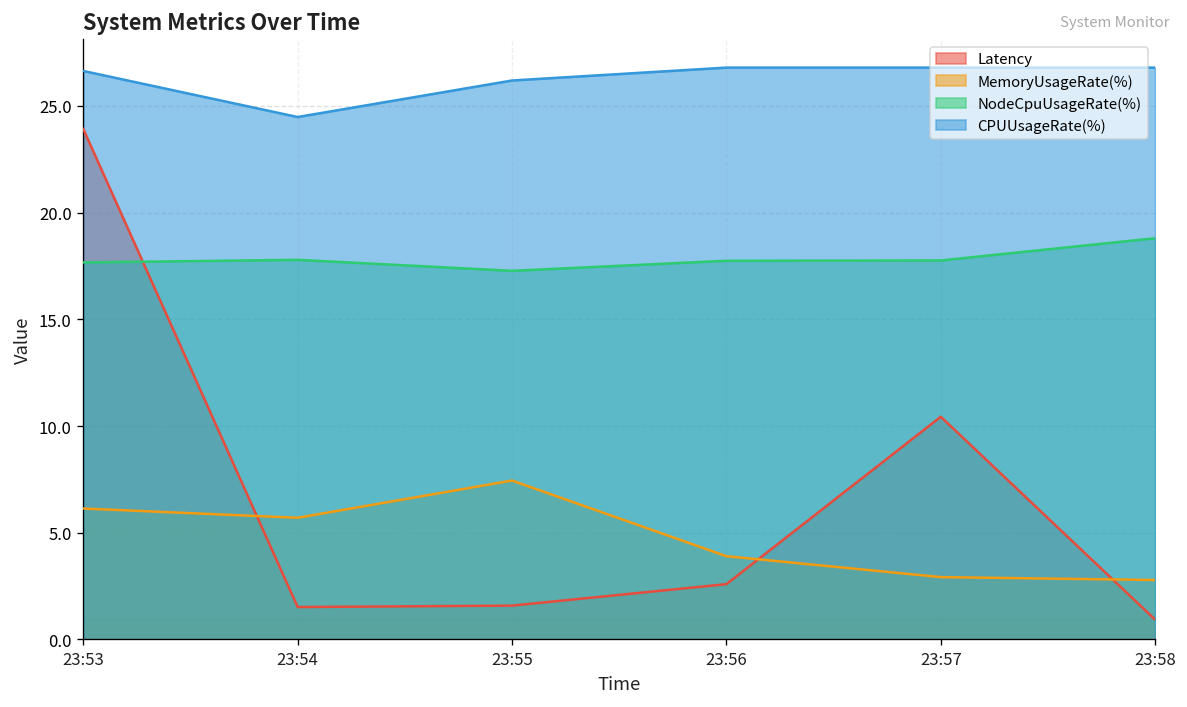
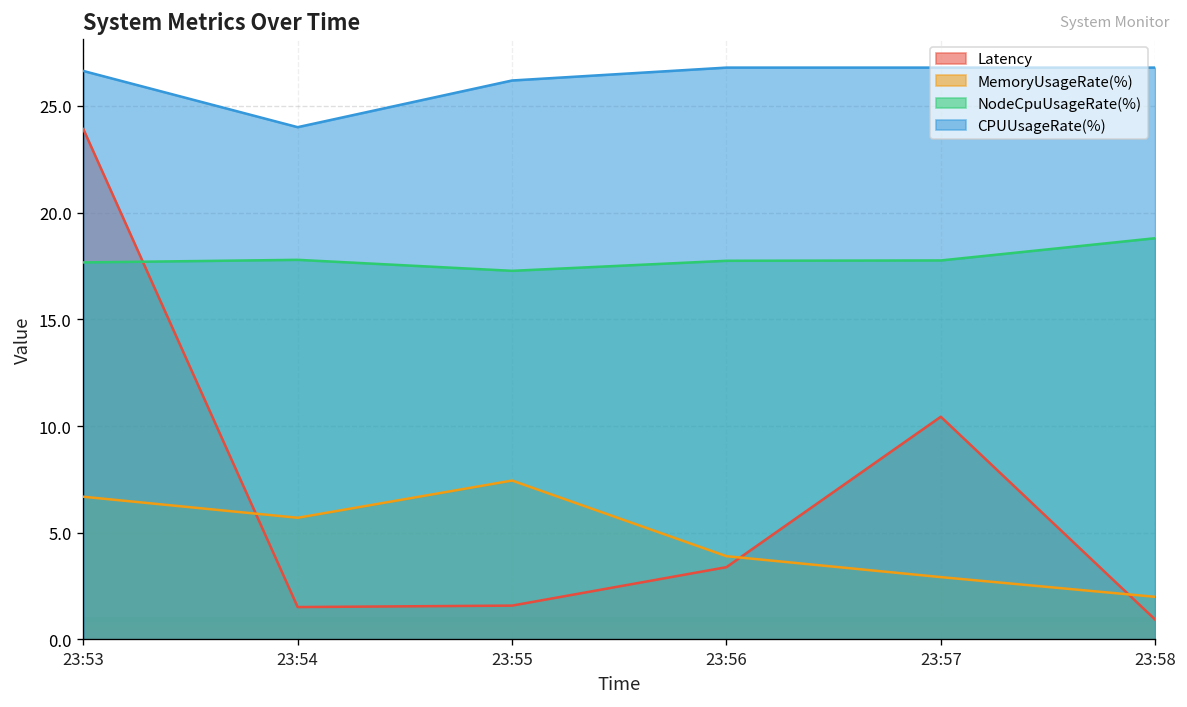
MemoryUsageRate(%), 23:53: 6.1 -> 6.7
CPUUsageRate(%), 23:54: 24.5 -> 24.0
Latency, 23:56: 2.6 -> 3.4
MemoryUsageRate(%), 23:58: 2.8 -> 2.0
